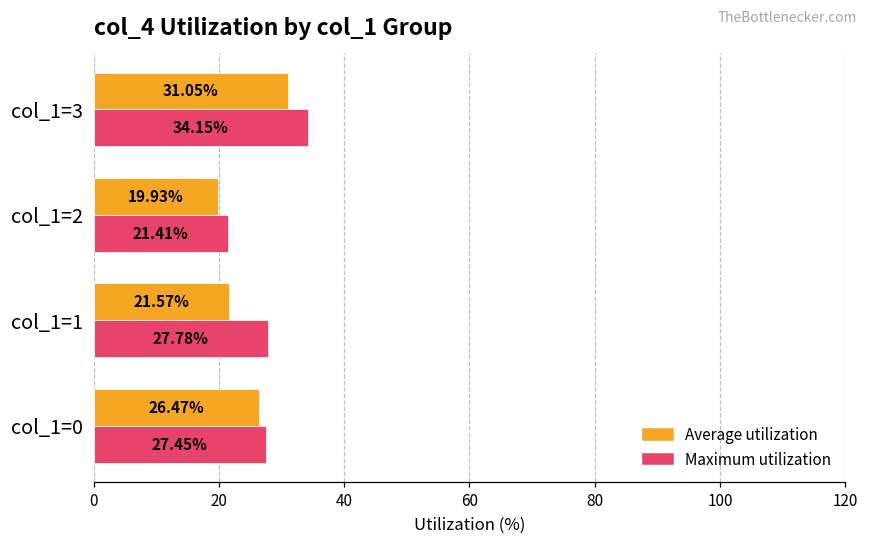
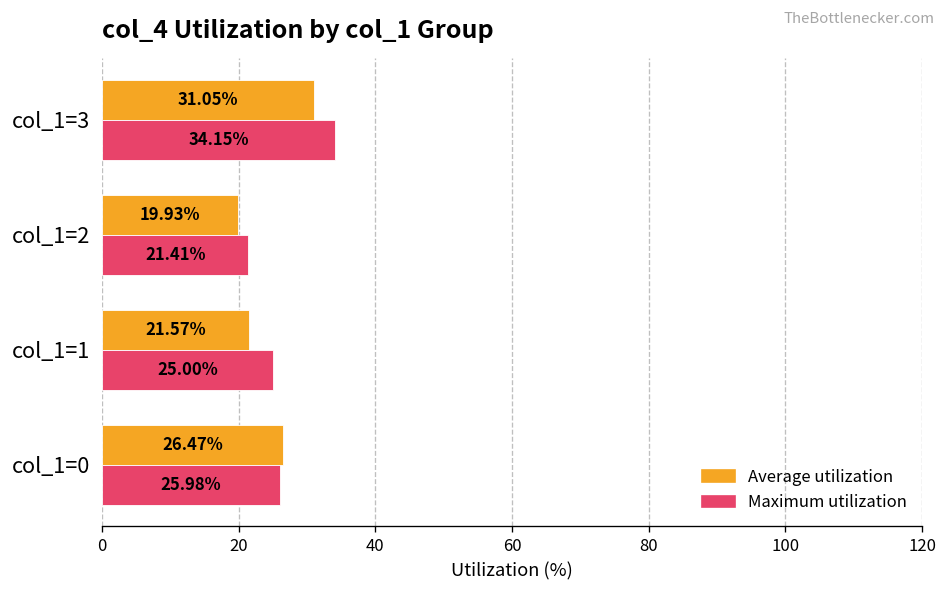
Maximum utilization, col_1=1: 27.78% -> 25.00%
Maximum utilization, col_1=0: 27.45% -> 25.98%
